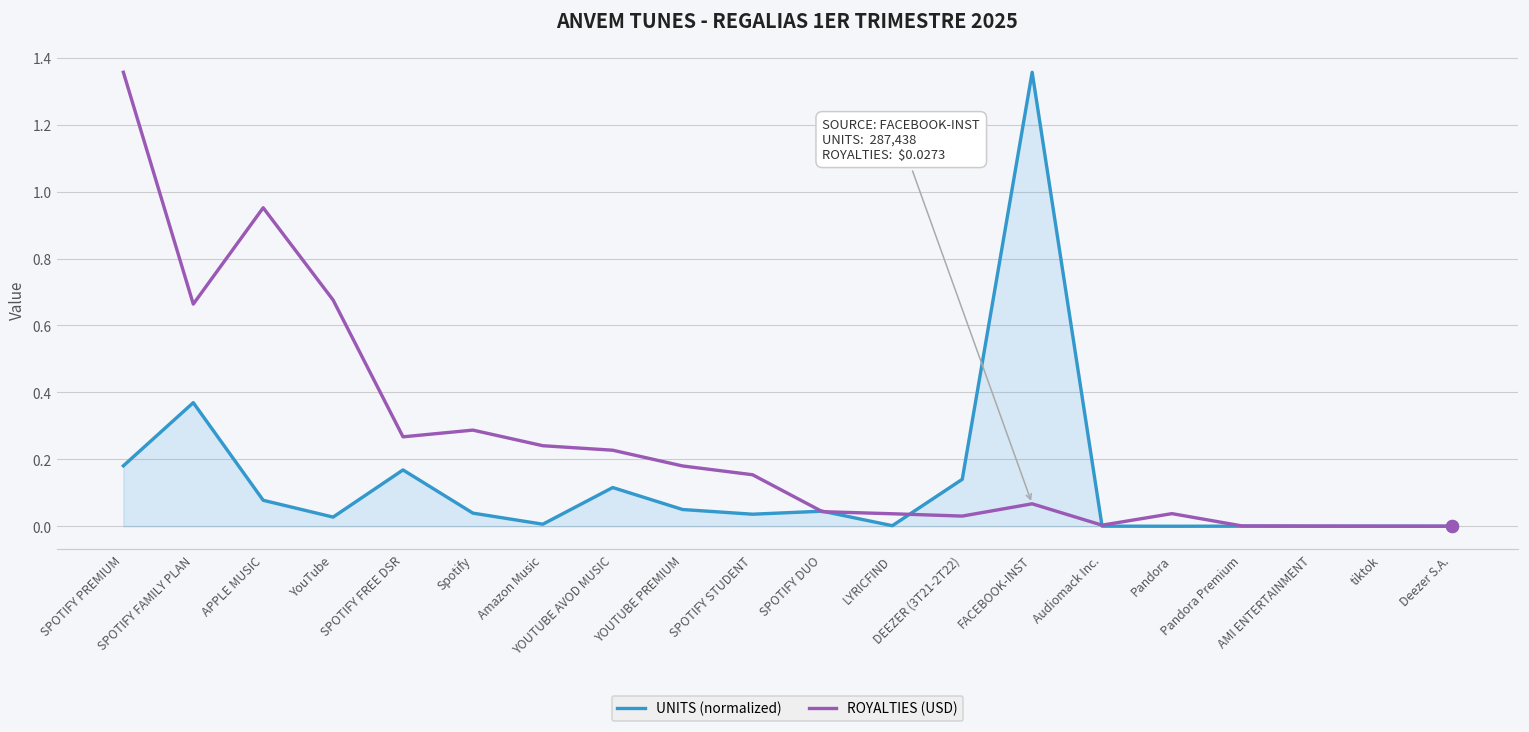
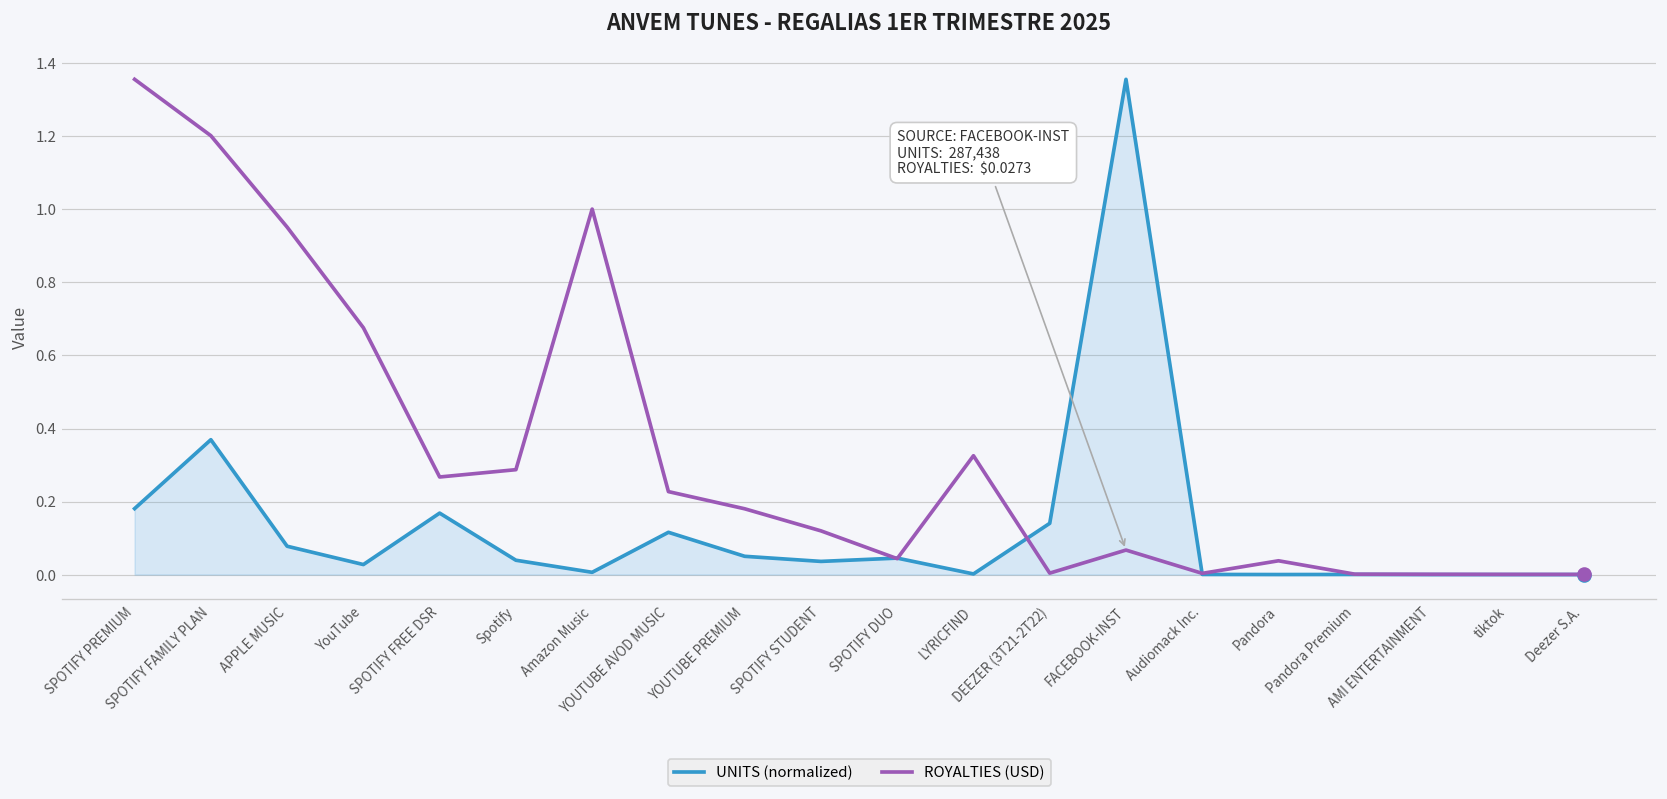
ROYALTIES (USD), SPOTIFY FAMILY PLAN: 0.66 -> 1.20
ROYALTIES (USD), Amazon Music: 0.24 -> 1.00
ROYALTIES (USD), SPOTIFY STUDENT: 0.15 -> 0.12
ROYALTIES (USD), LYRICFIND: 0.04 -> 0.33
ROYALTIES (USD), DEEZER (3T21-2T22): 0.03 -> 0.00
